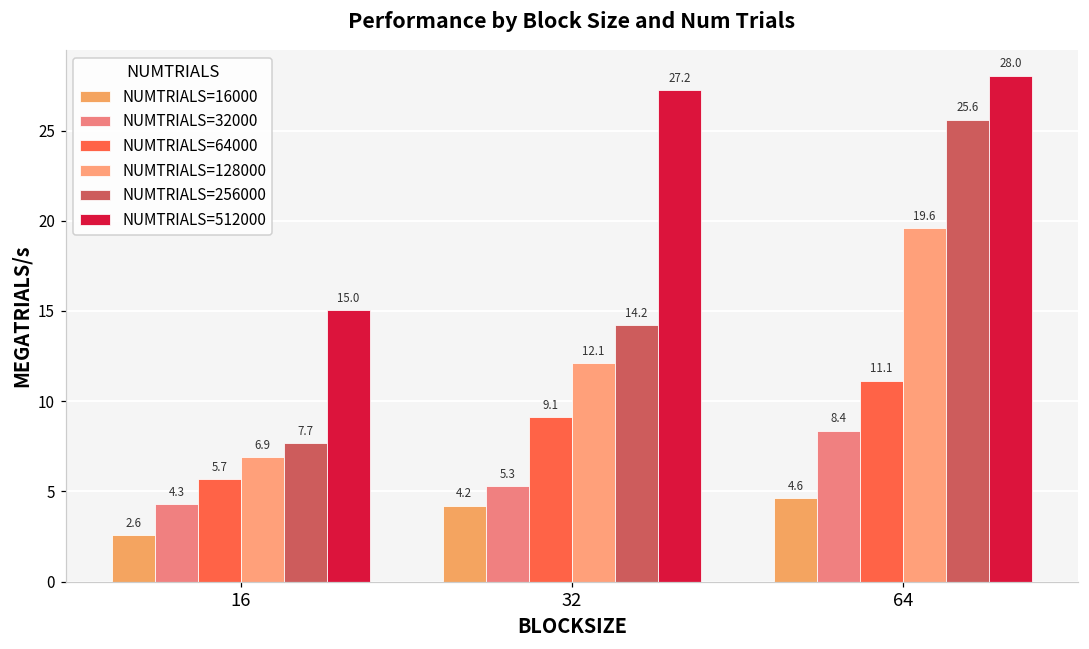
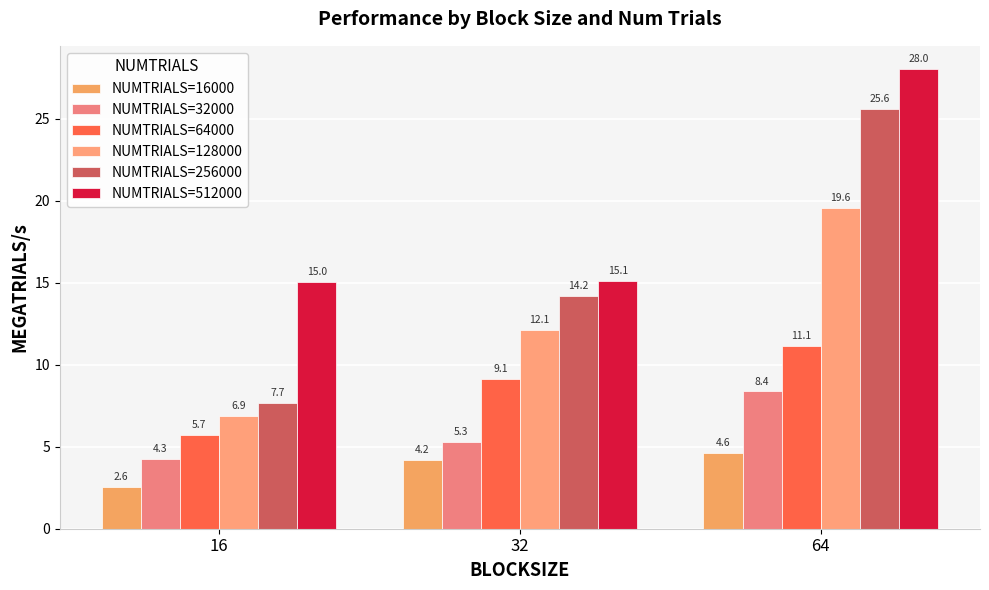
NUMTRIALS=512000, 32: 27.2 -> 15.1
